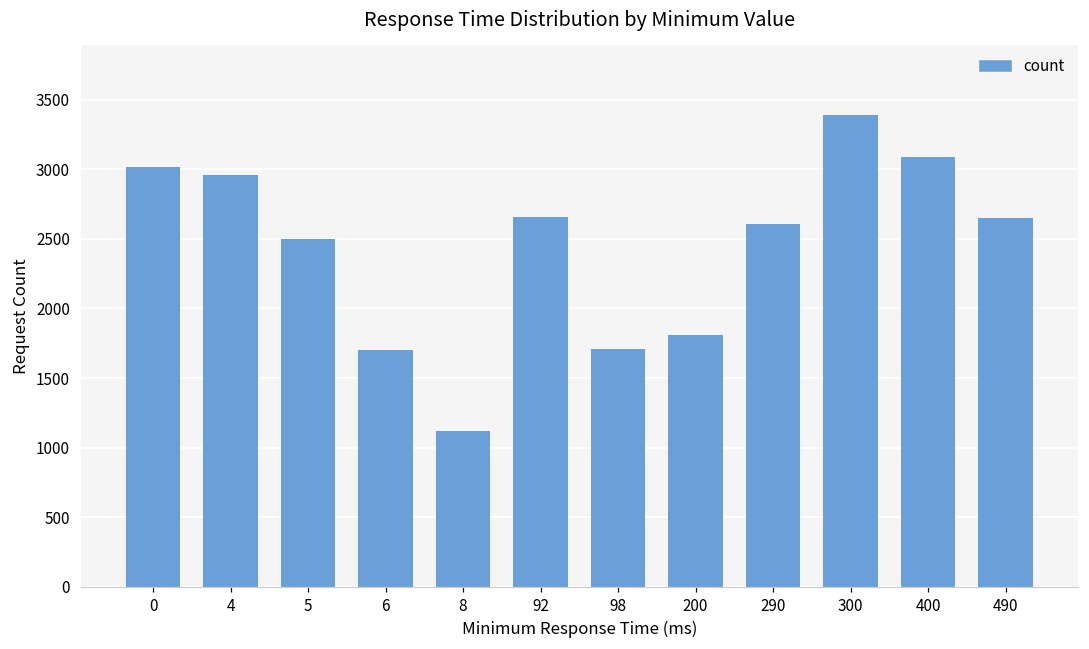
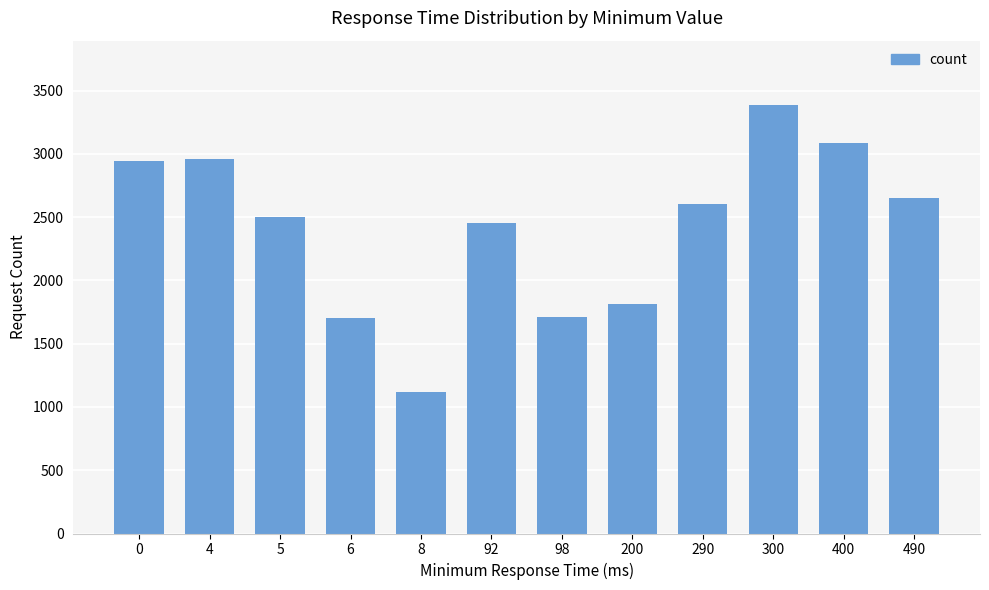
0: 3020 -> 2940
92: 2660 -> 2450
